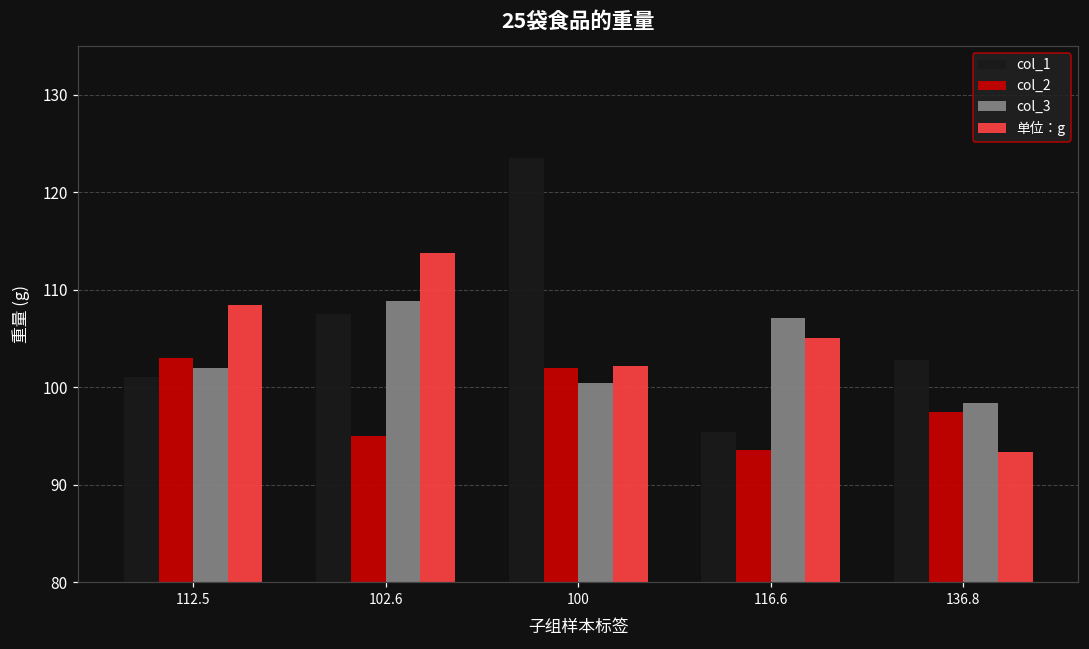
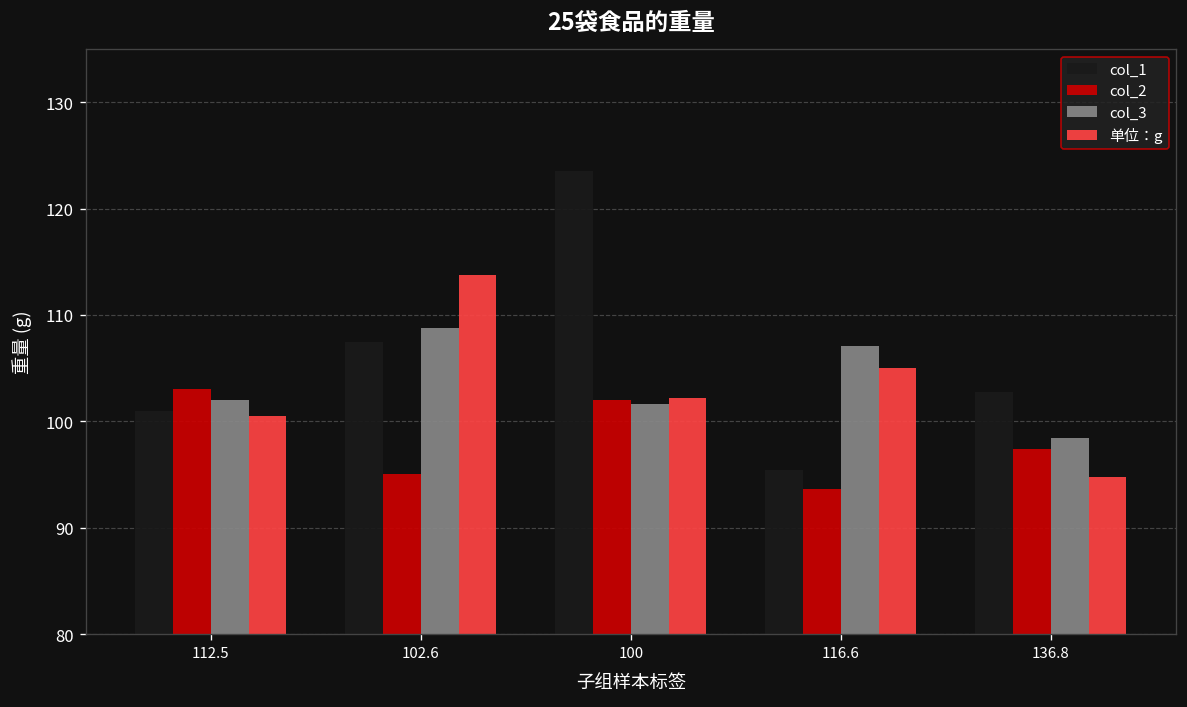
单位：g, 112.5: 108 -> 101
col_3, 100: 100 -> 102
单位：g, 136.8: 93 -> 95
